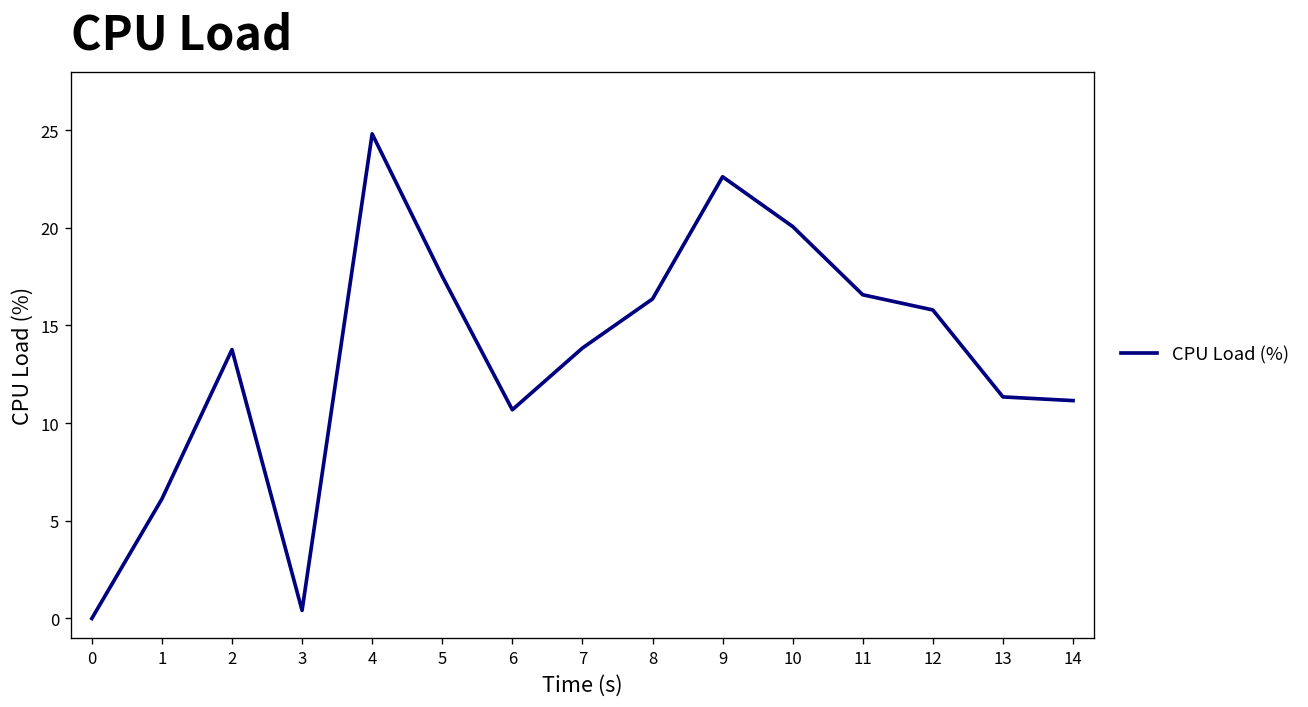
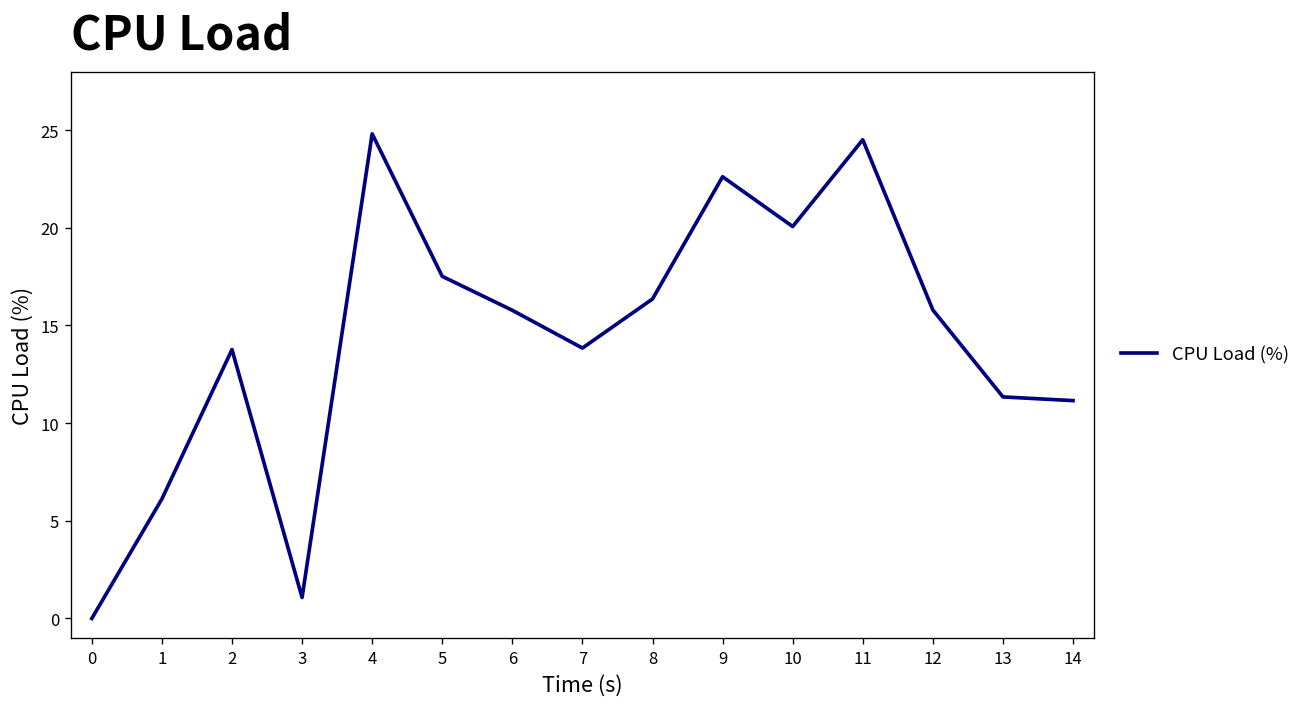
3: 0.4 -> 1.1
6: 10.7 -> 15.8
11: 16.6 -> 24.5
